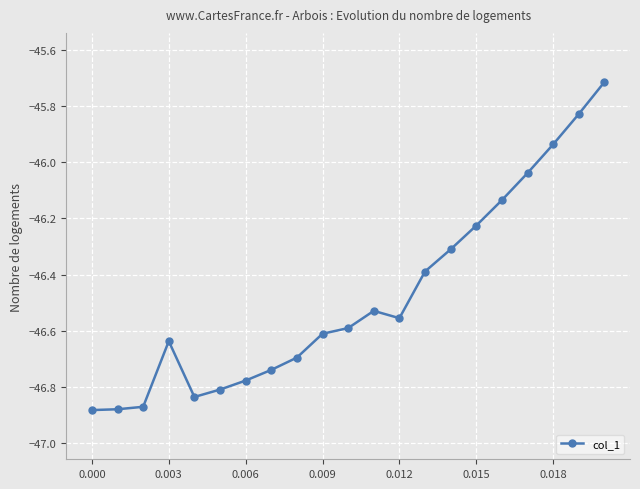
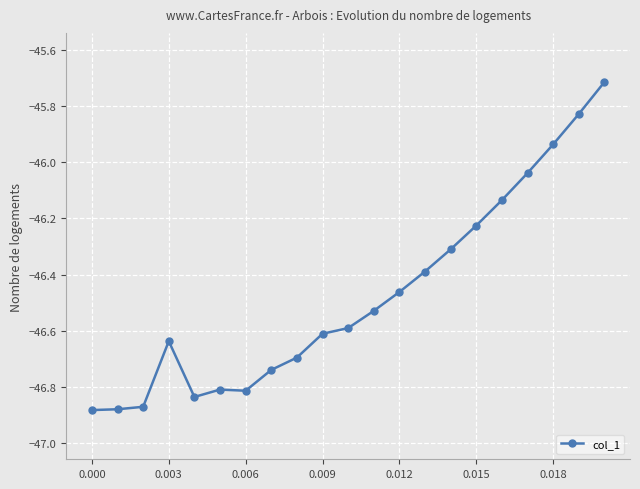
0.006: -46.78 -> -46.81
0.012: -46.56 -> -46.46
